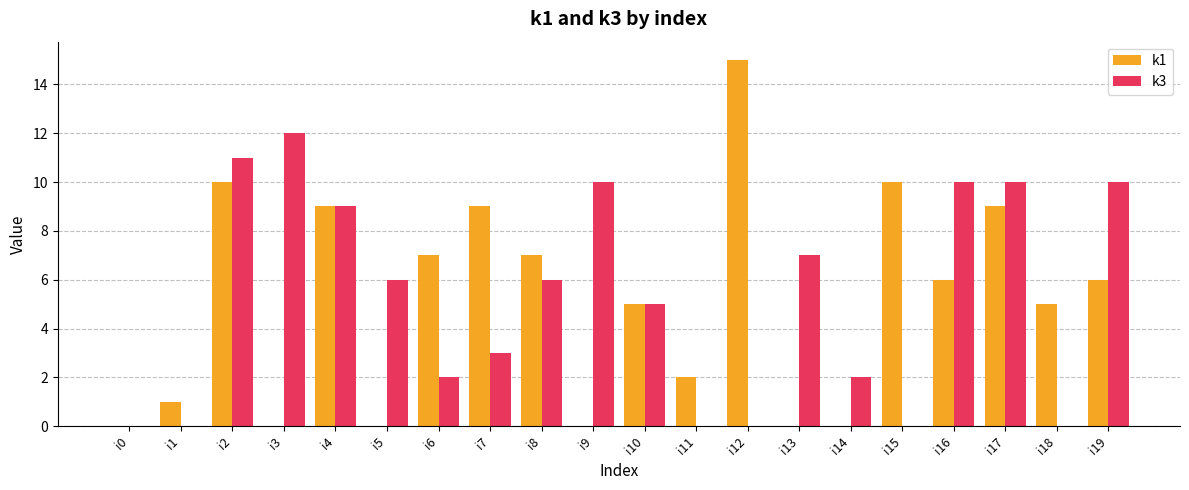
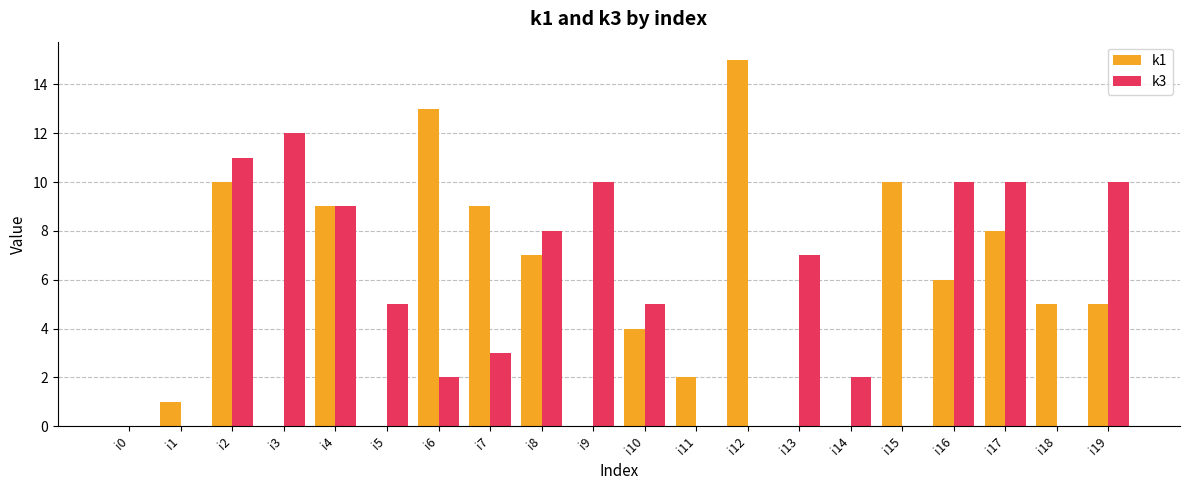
k3, i5: 6 -> 5
k1, i6: 7 -> 13
k3, i8: 6 -> 8
k1, i10: 5 -> 4
k1, i17: 9 -> 8
k1, i19: 6 -> 5
